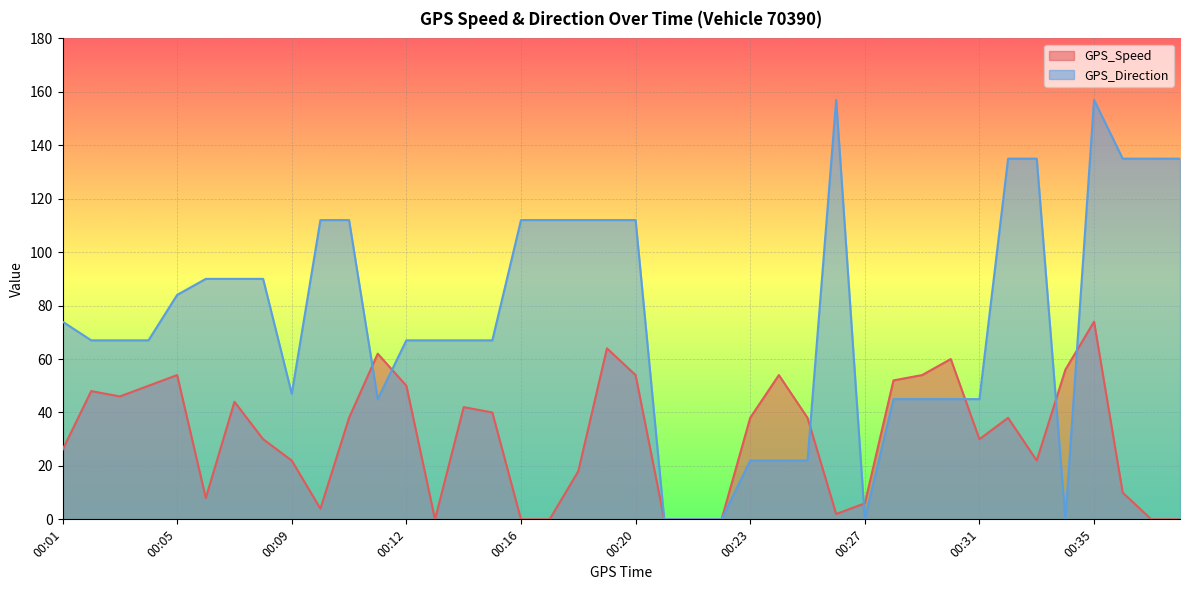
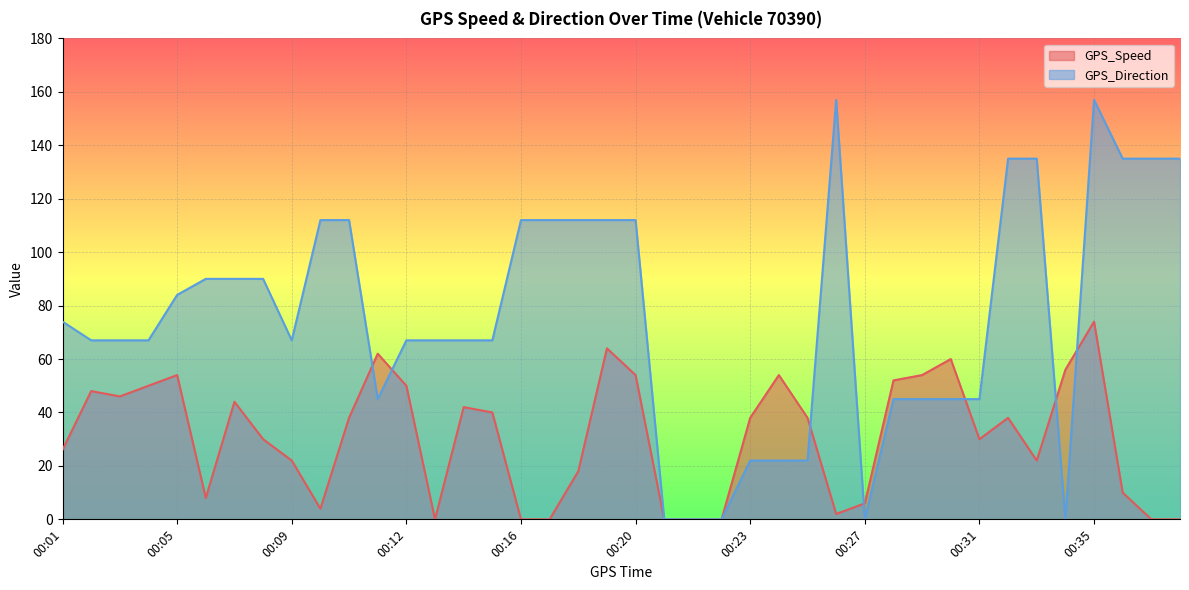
GPS_Direction, 00:09: 47 -> 67
